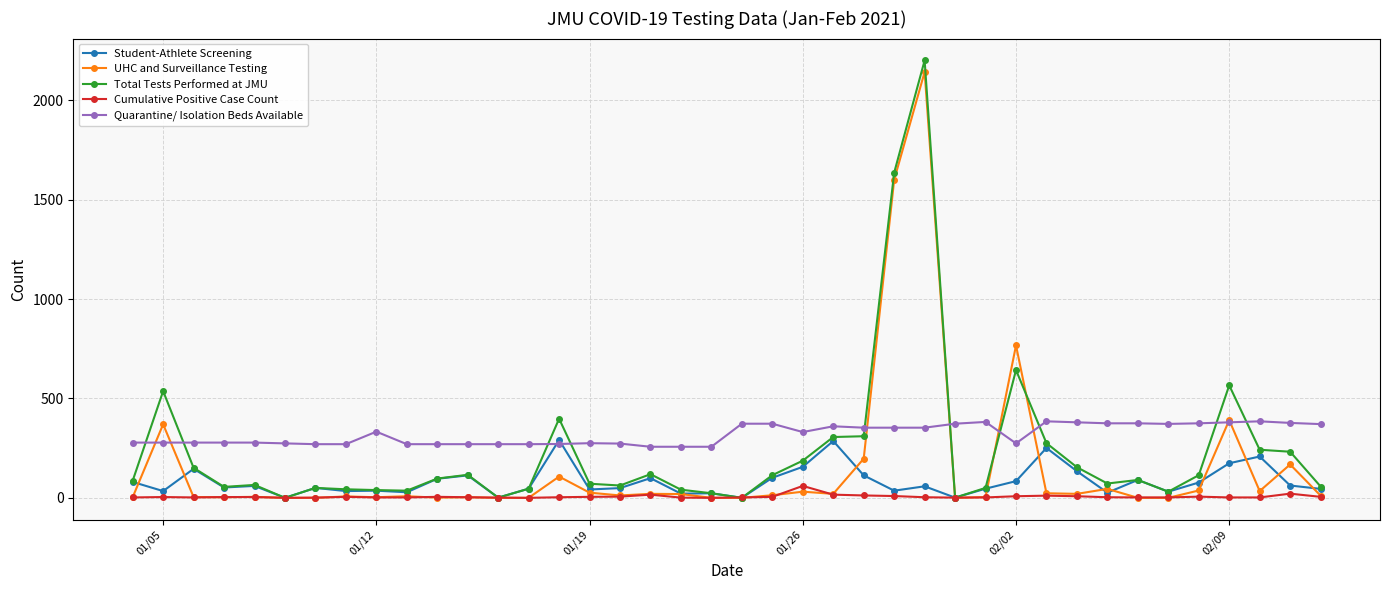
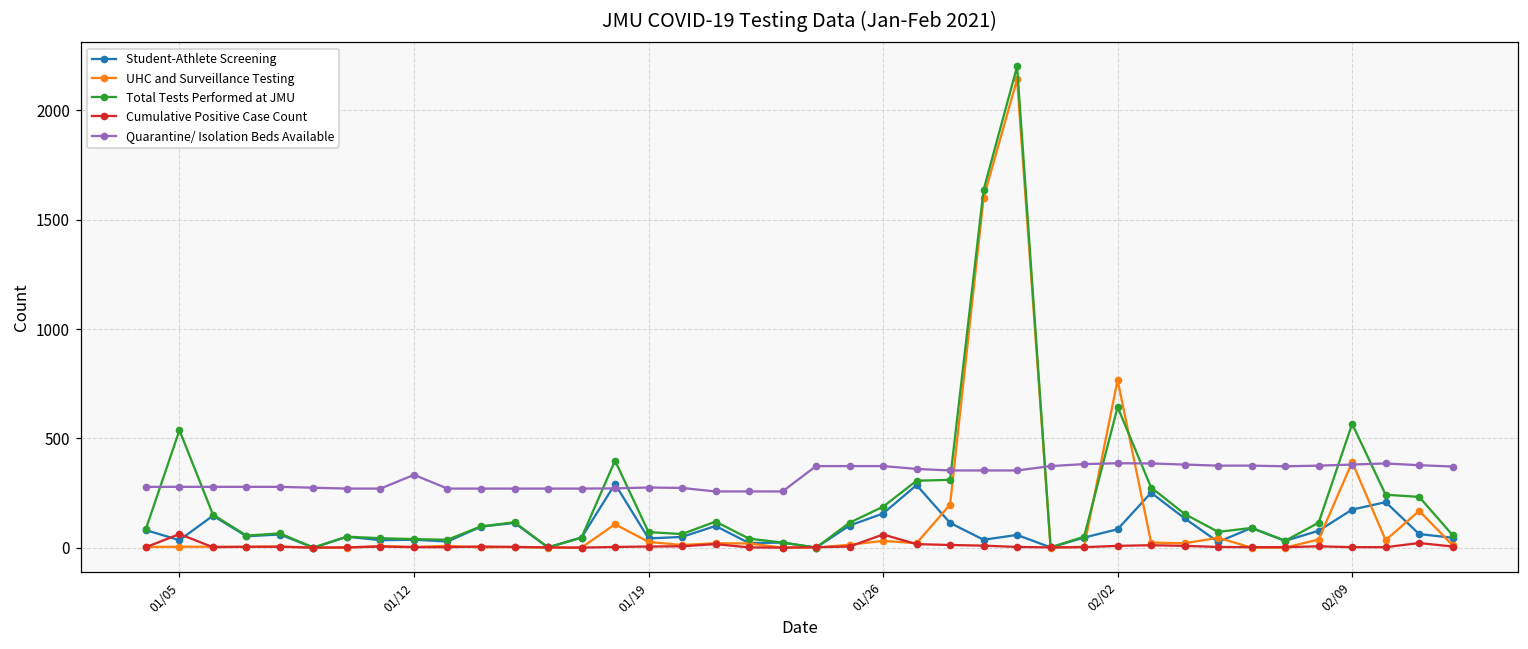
UHC and Surveillance Testing, 01/05: 370 -> 0
Cumulative Positive Case Count, 01/05: 0 -> 60
Quarantine/ Isolation Beds Available, 01/26: 330 -> 370
Quarantine/ Isolation Beds Available, 02/02: 270 -> 390
